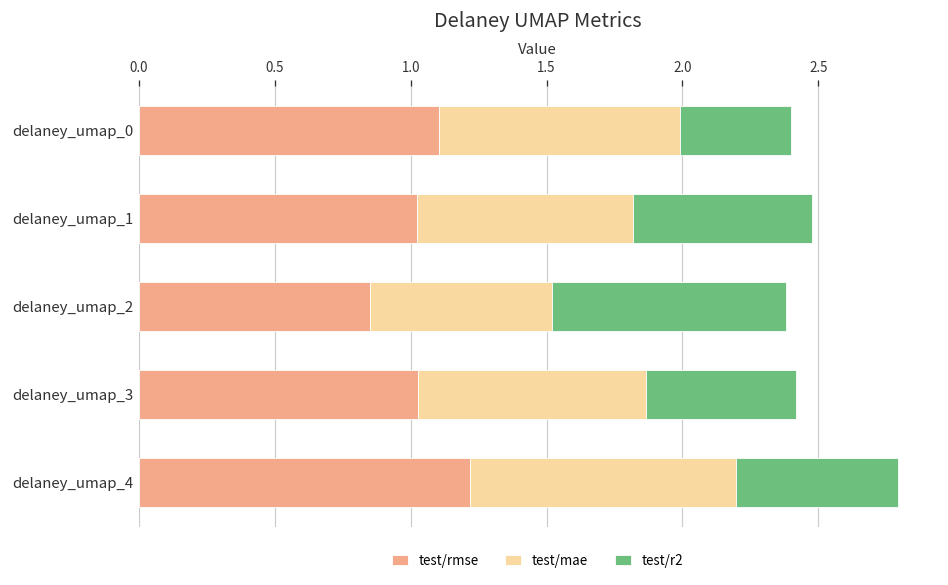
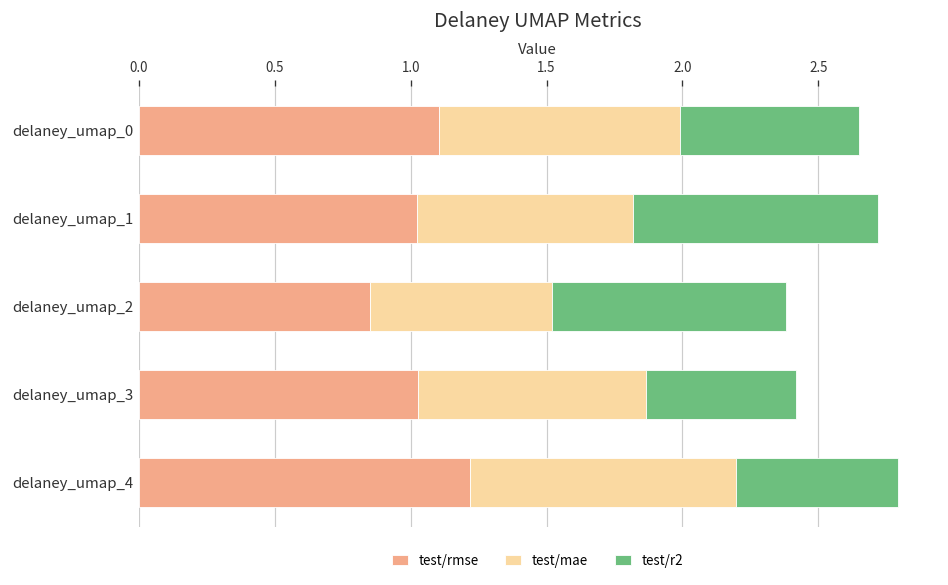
test/r2, delaney_umap_0: 0.41 -> 0.66
test/r2, delaney_umap_1: 0.66 -> 0.90
